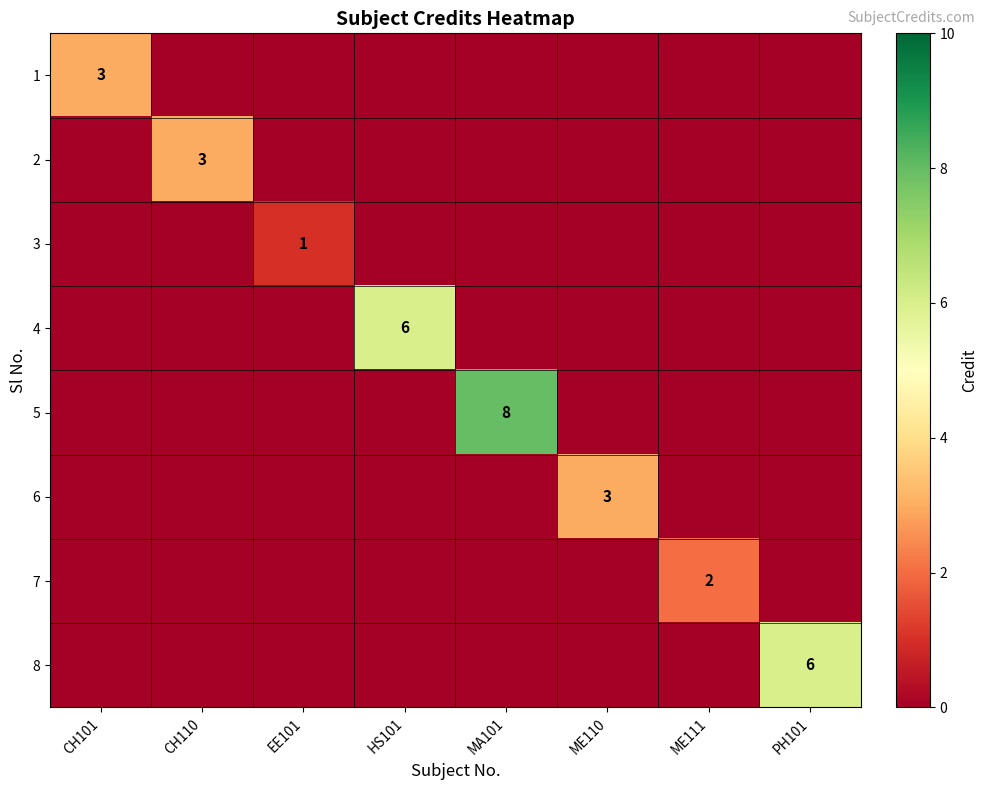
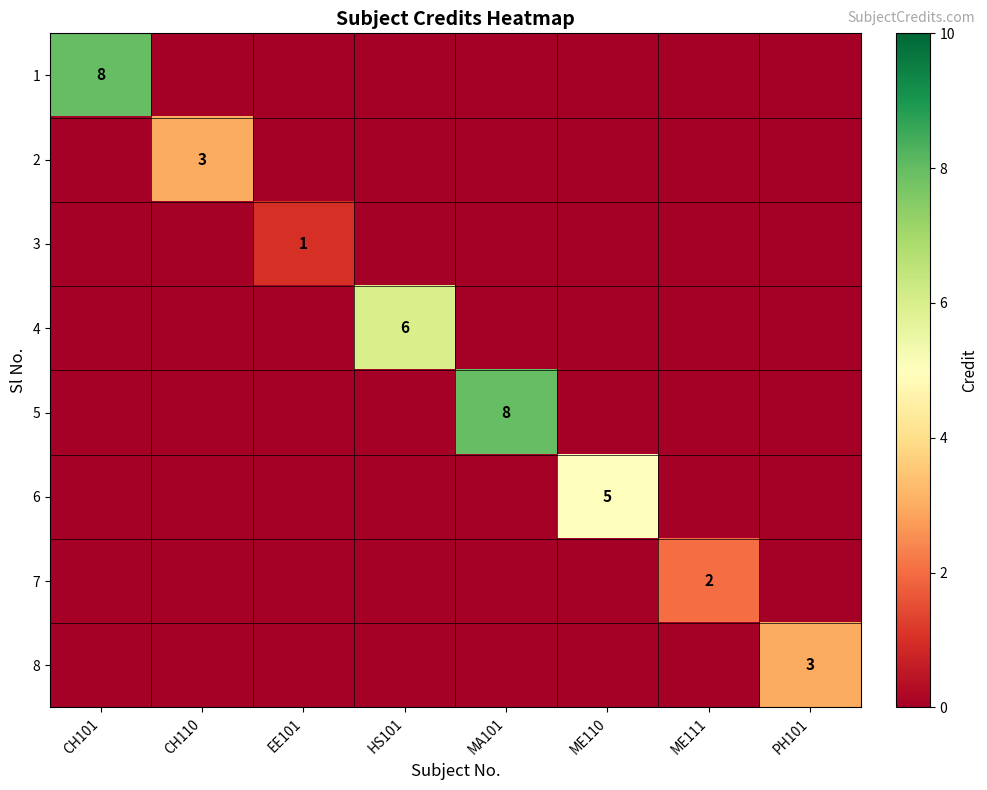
1, CH101: 3 -> 8
6, ME110: 3 -> 5
8, PH101: 6 -> 3
